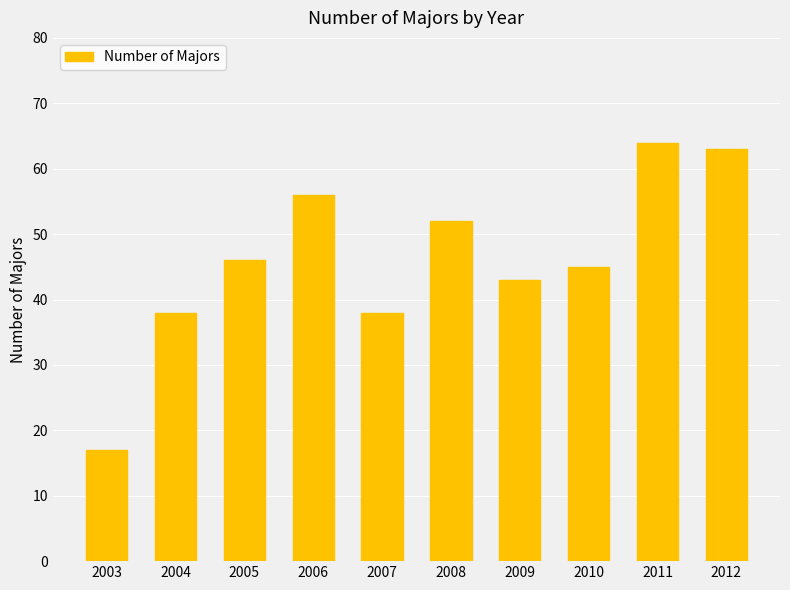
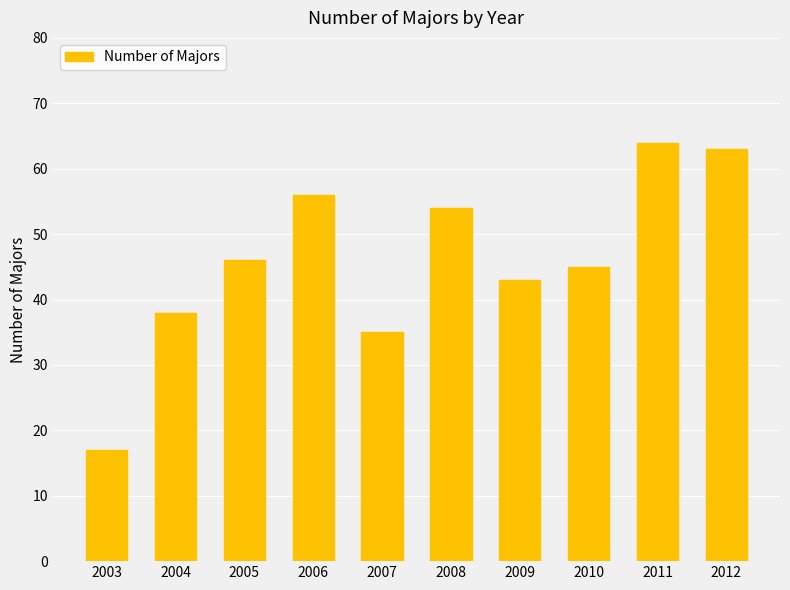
2007: 38 -> 35
2008: 52 -> 54
